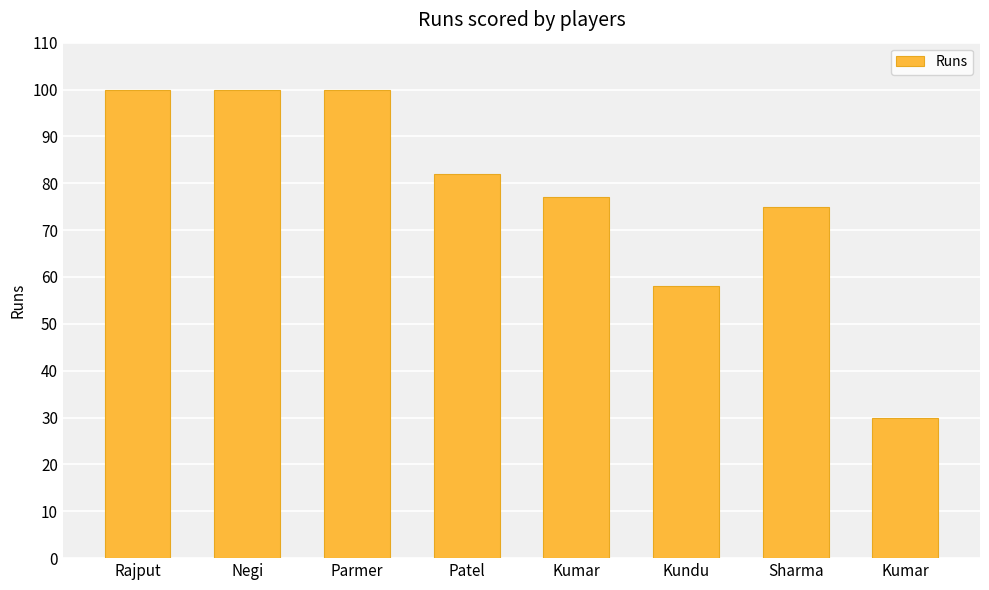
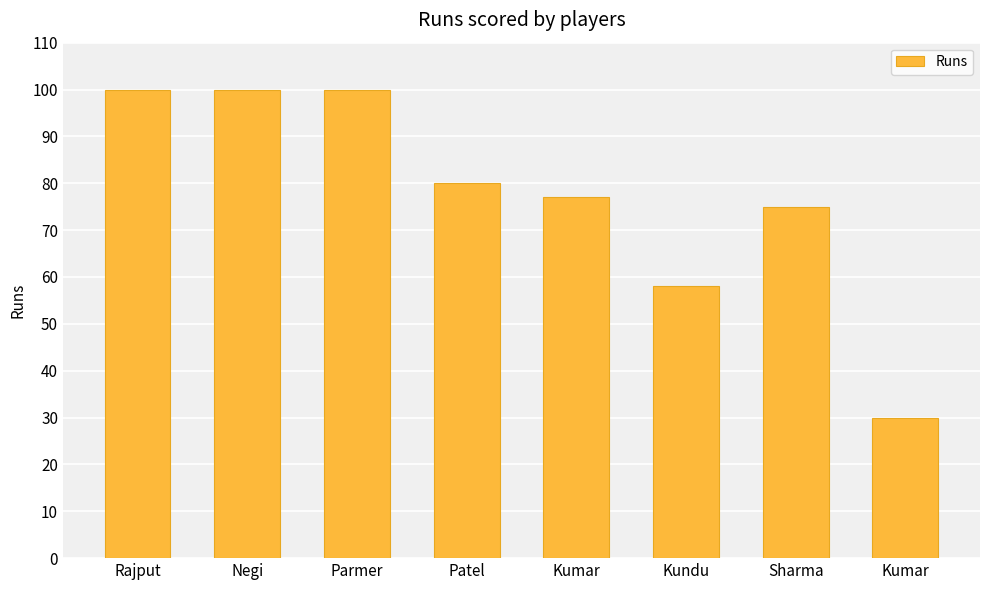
Patel: 82 -> 80
